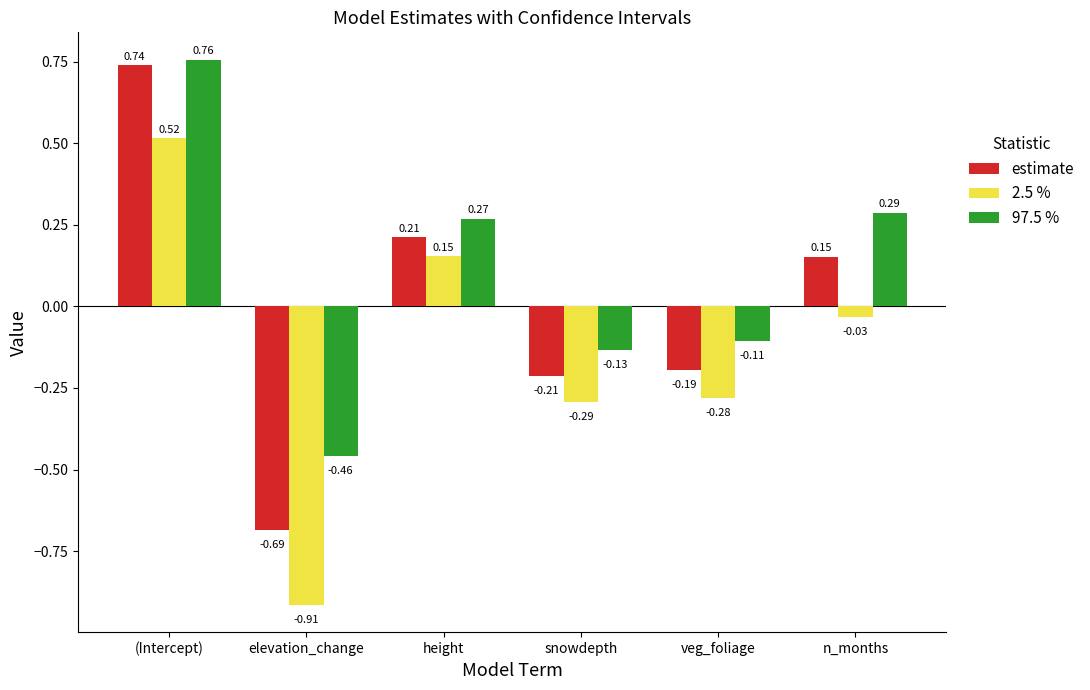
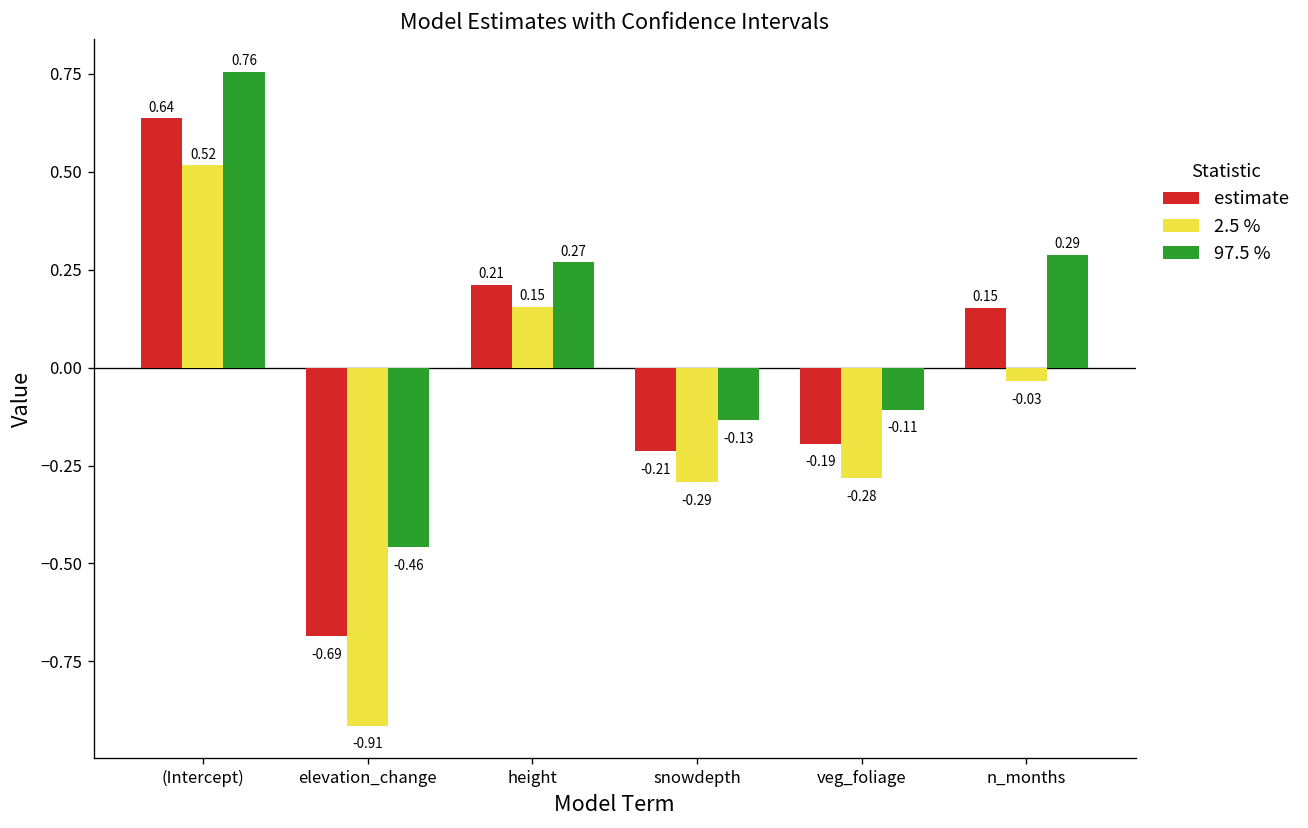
estimate, (Intercept): 0.74 -> 0.64
